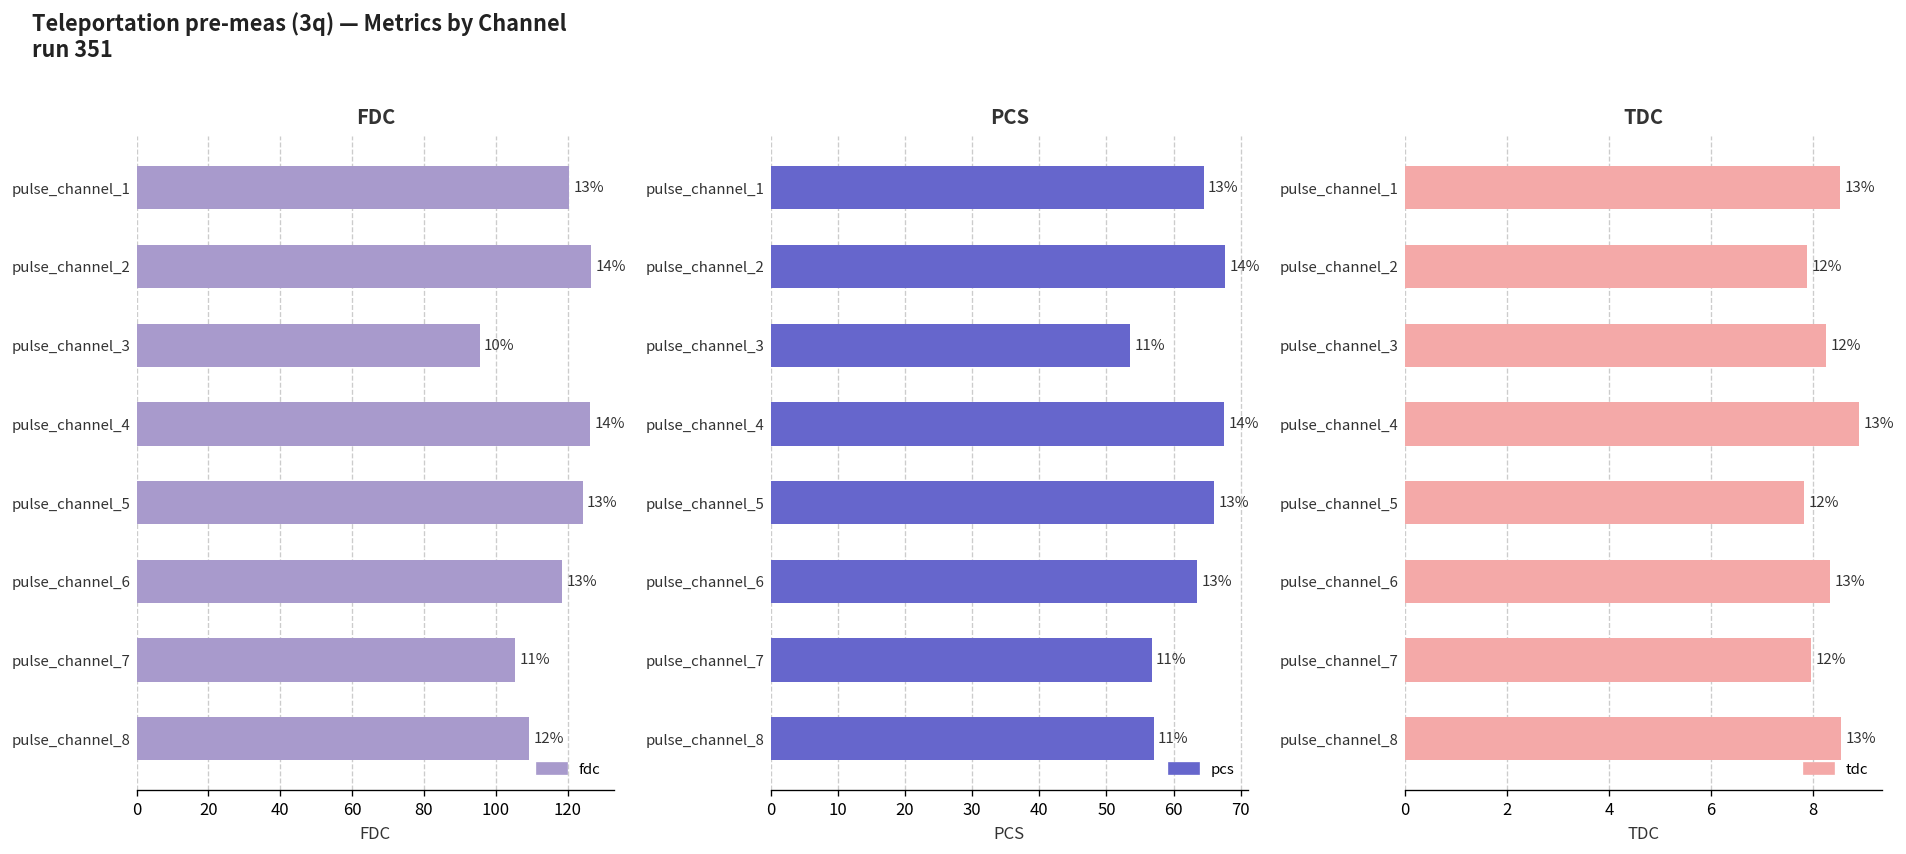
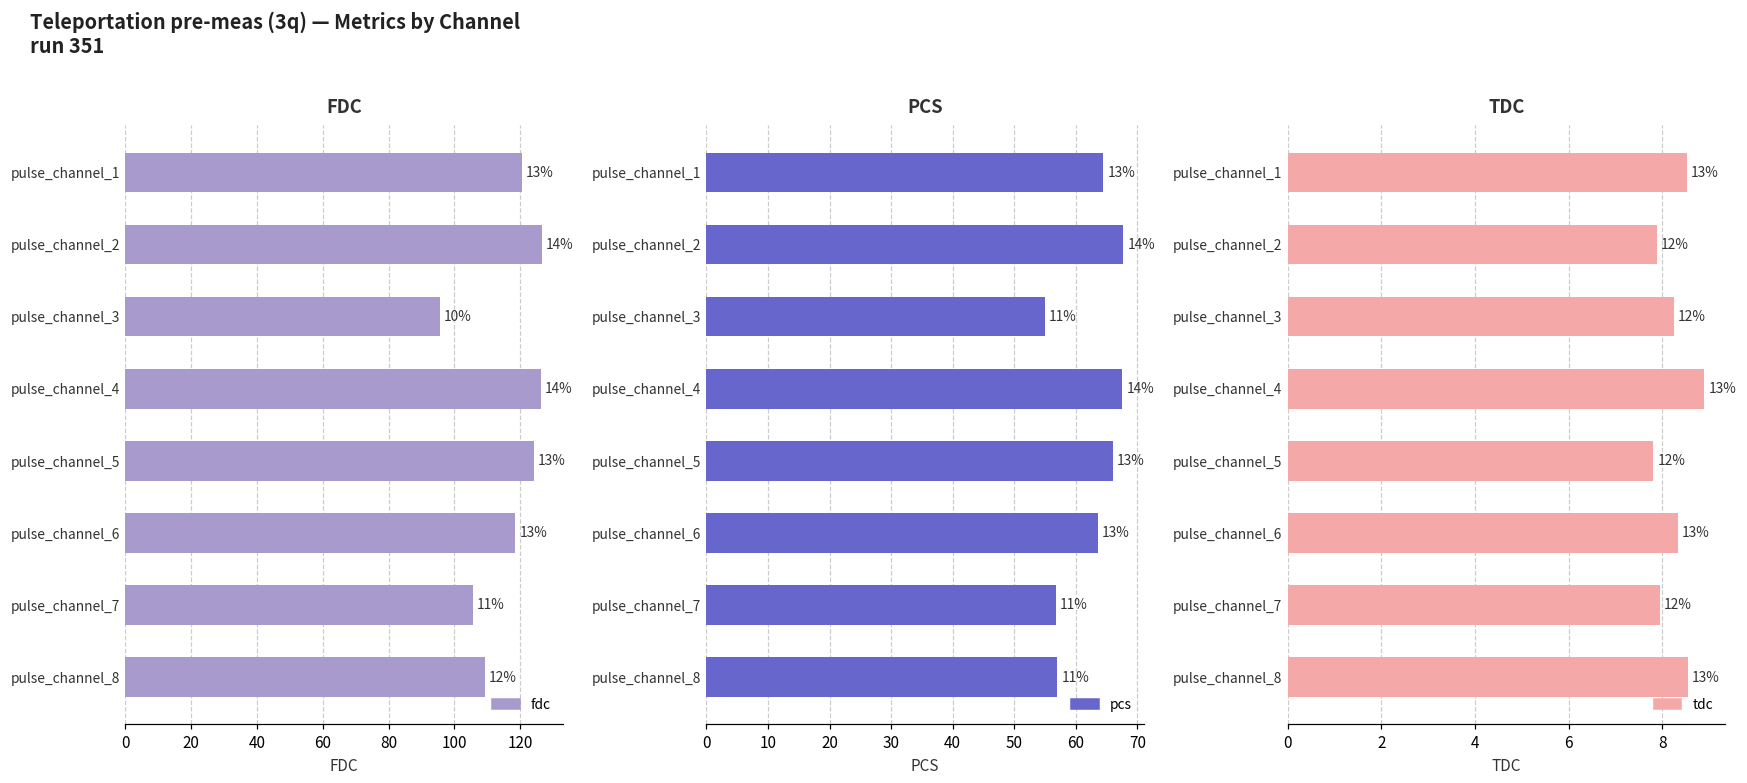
PCS, pulse_channel_3: 53 -> 55
